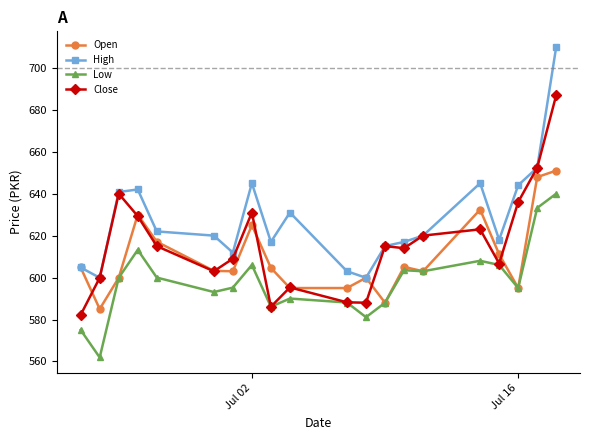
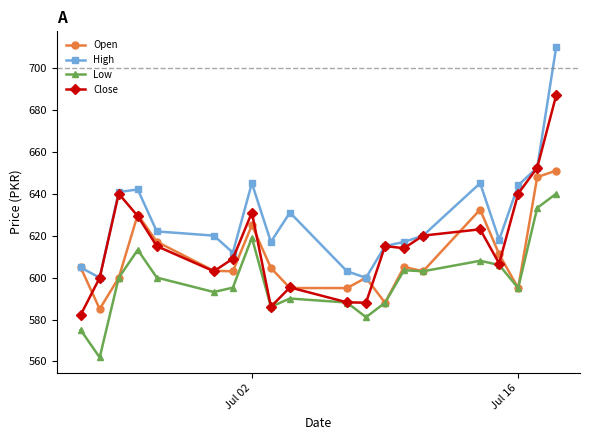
Low, Jul 02: 606 -> 619
Close, Jul 16: 636 -> 640
